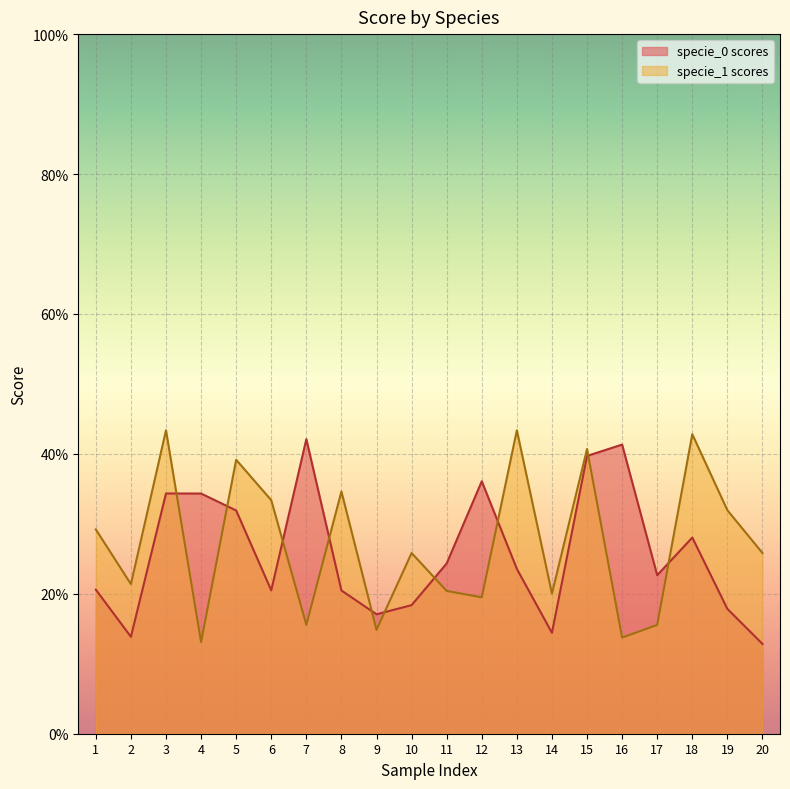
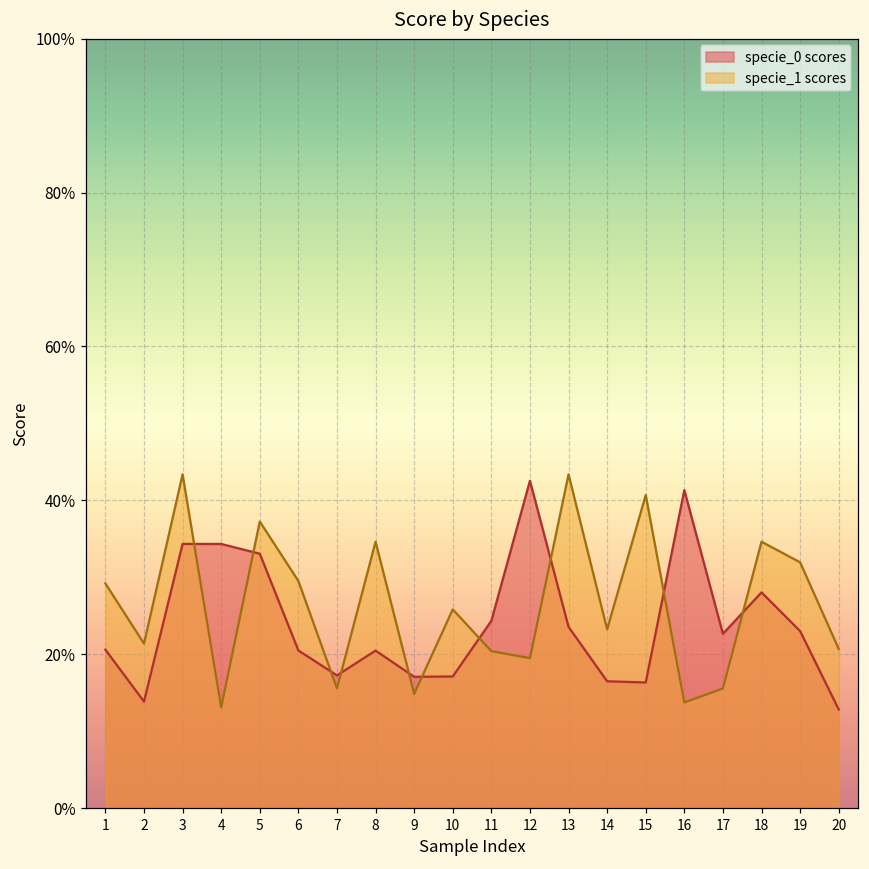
specie_0 scores, 5: 32% -> 33%
specie_1 scores, 5: 39% -> 37%
specie_1 scores, 6: 33% -> 30%
specie_0 scores, 7: 42% -> 17%
specie_0 scores, 10: 18% -> 17%
specie_0 scores, 12: 36% -> 43%
specie_0 scores, 14: 14% -> 16%
specie_1 scores, 14: 20% -> 23%
specie_0 scores, 15: 40% -> 16%
specie_1 scores, 18: 43% -> 35%
specie_0 scores, 19: 18% -> 23%
specie_1 scores, 20: 26% -> 21%
